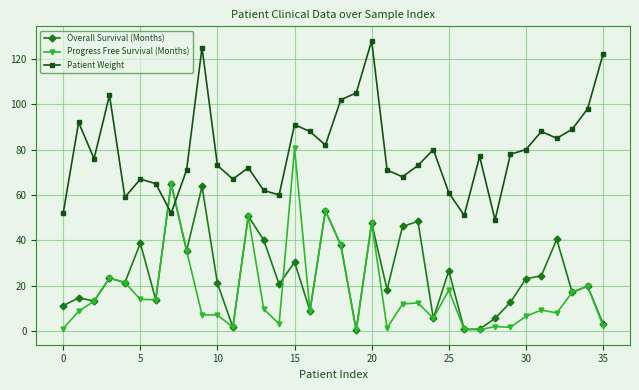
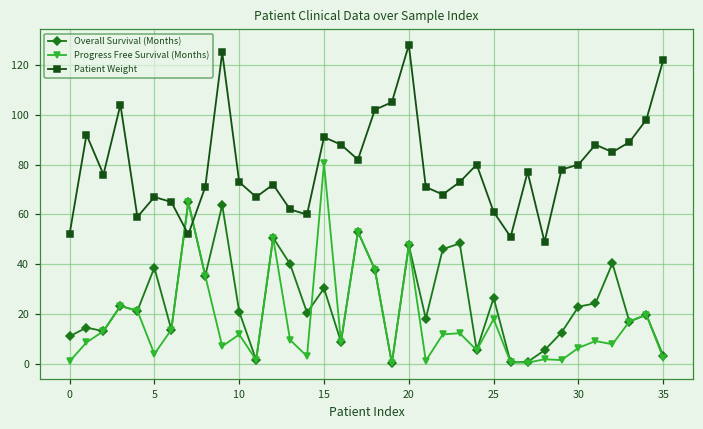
Progress Free Survival (Months), 5: 14 -> 4
Progress Free Survival (Months), 10: 7 -> 12
